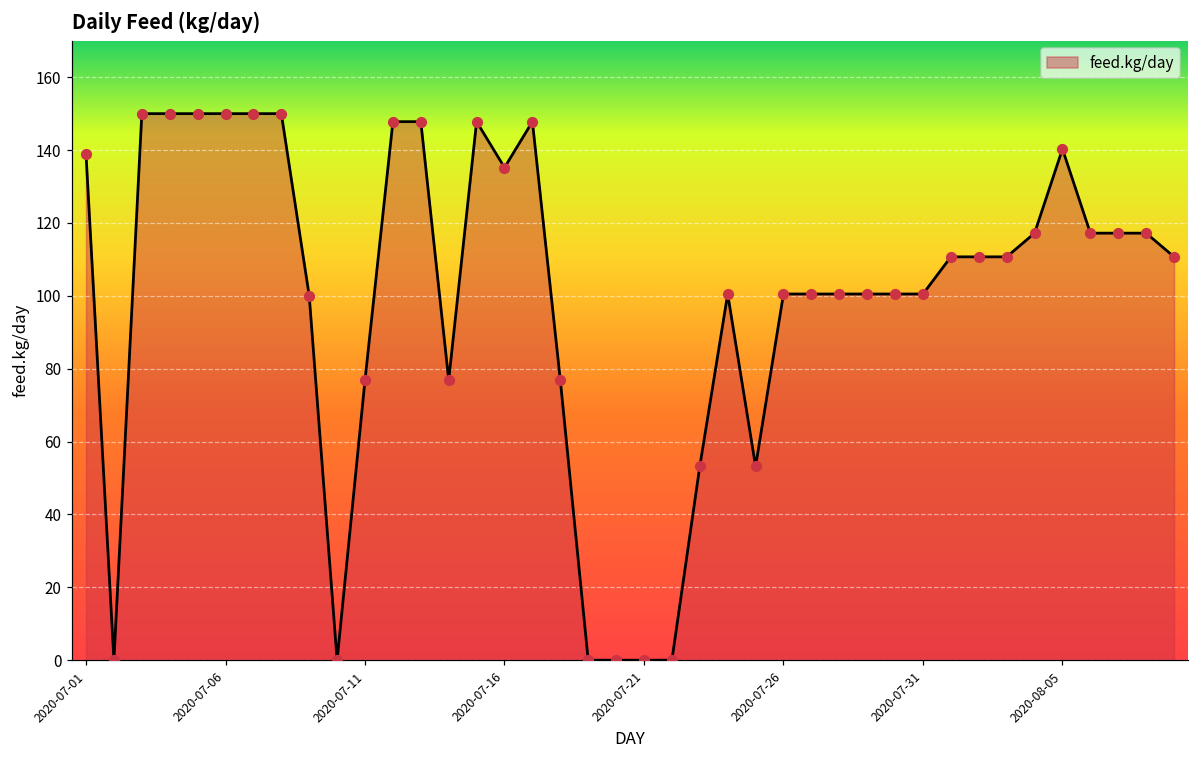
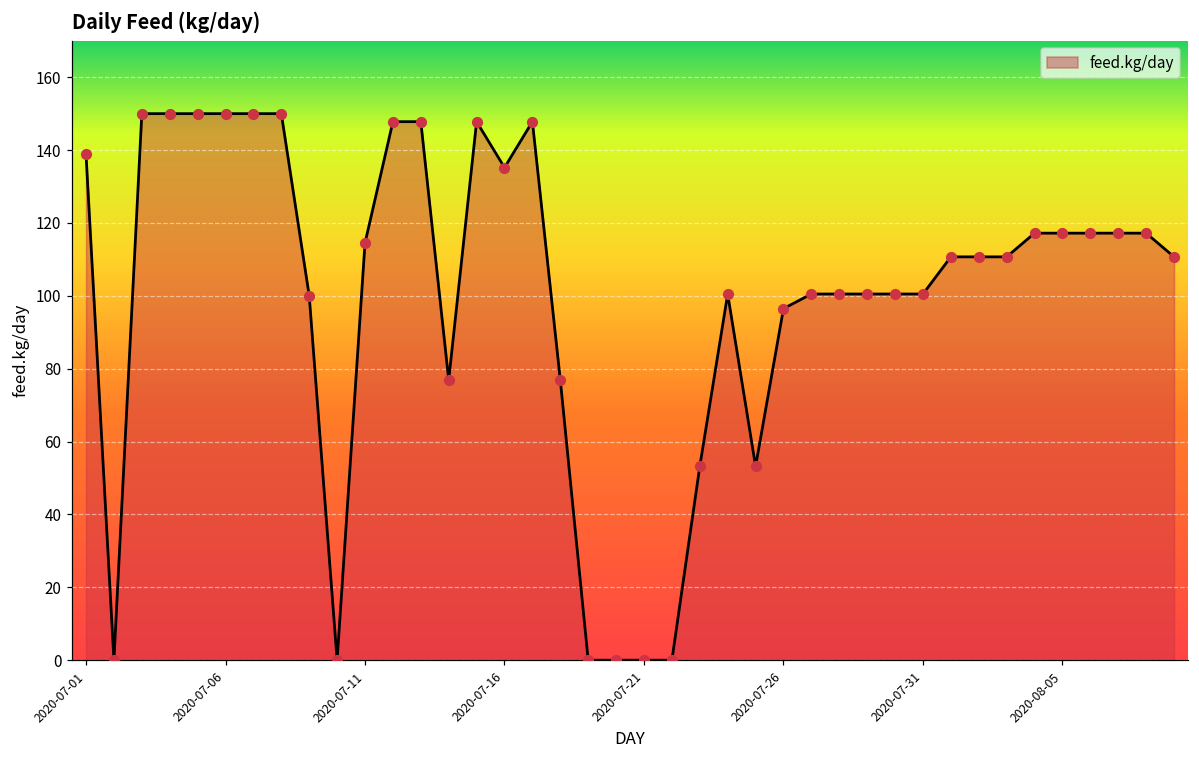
2020-07-11: 77 -> 115
2020-07-26: 101 -> 97
2020-08-05: 140 -> 117
